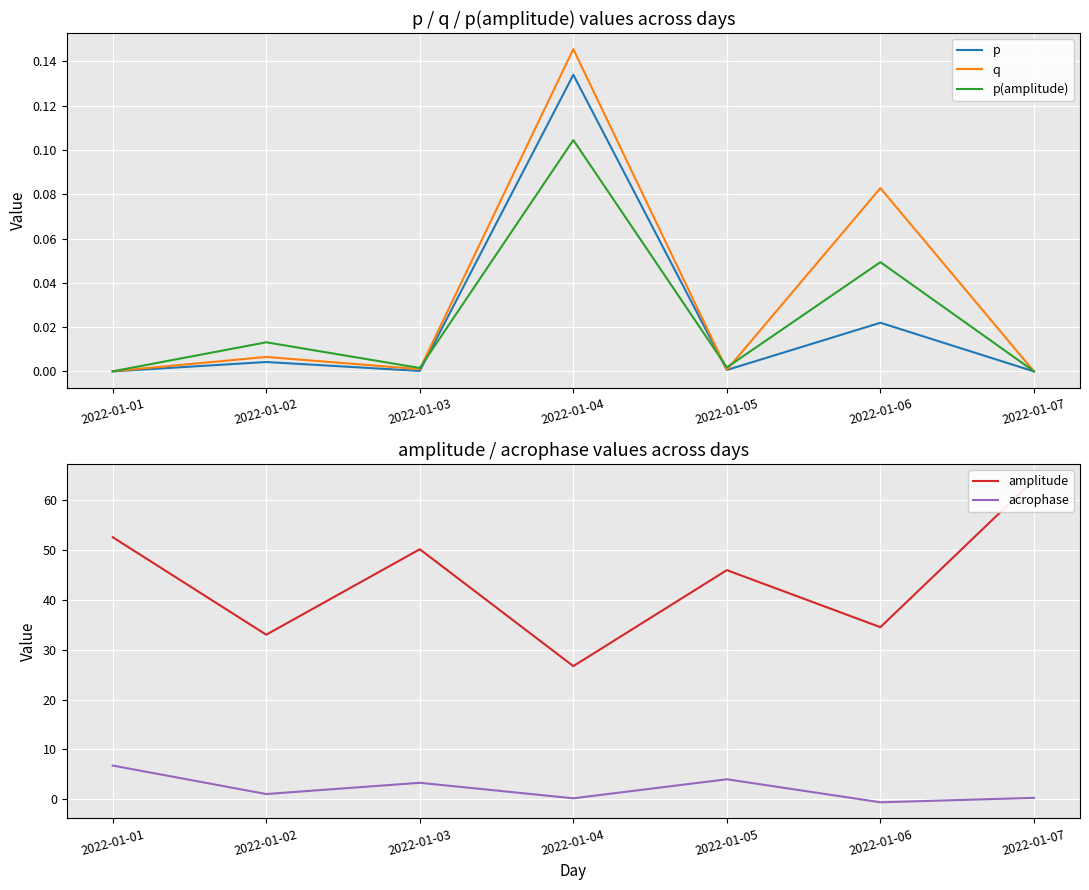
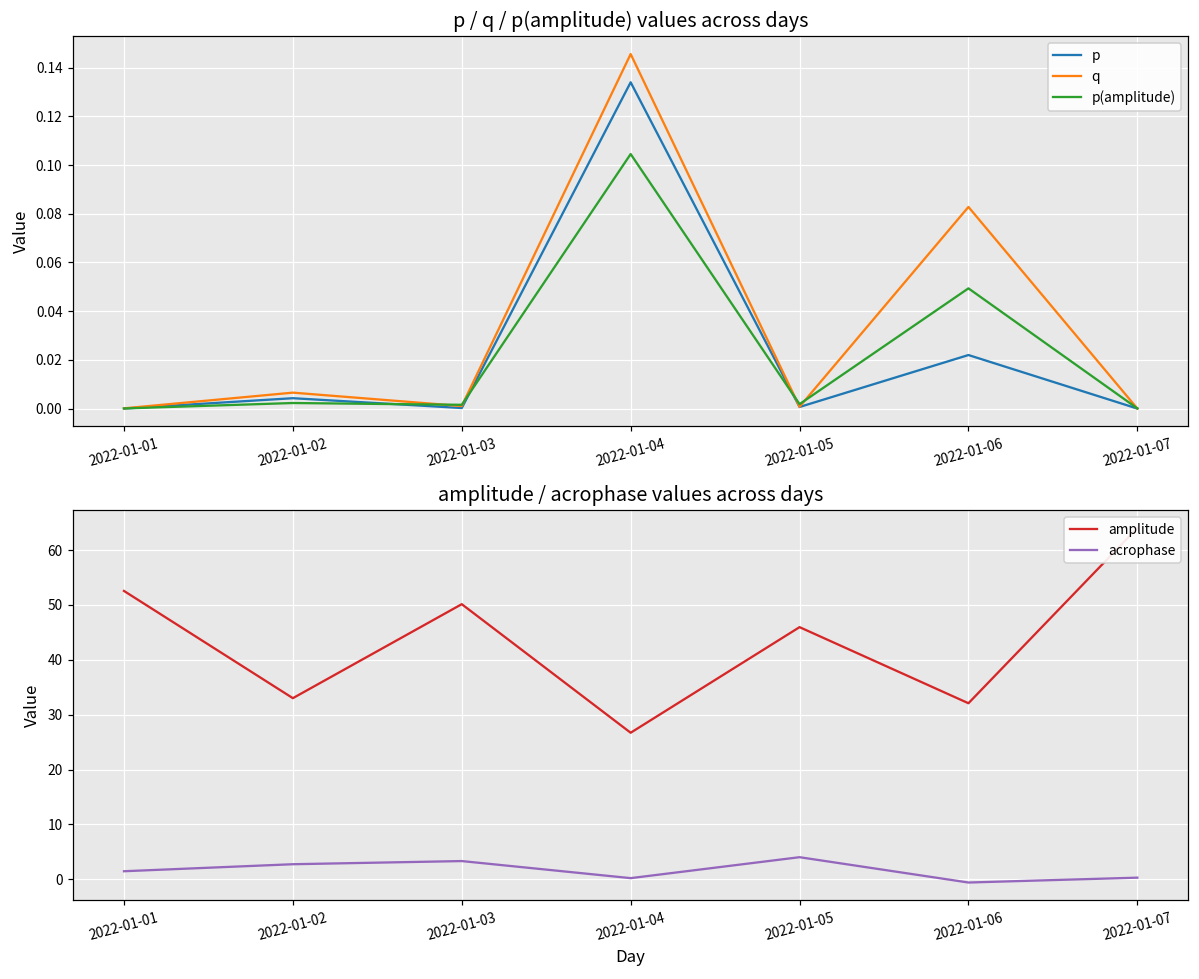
p / q / p(amplitude) values across days, p(amplitude), 2022-01-02: 0.013 -> 0.002
amplitude / acrophase values across days, acrophase, 2022-01-01: 7 -> 1
amplitude / acrophase values across days, acrophase, 2022-01-02: 1 -> 3
amplitude / acrophase values across days, amplitude, 2022-01-06: 35 -> 32
